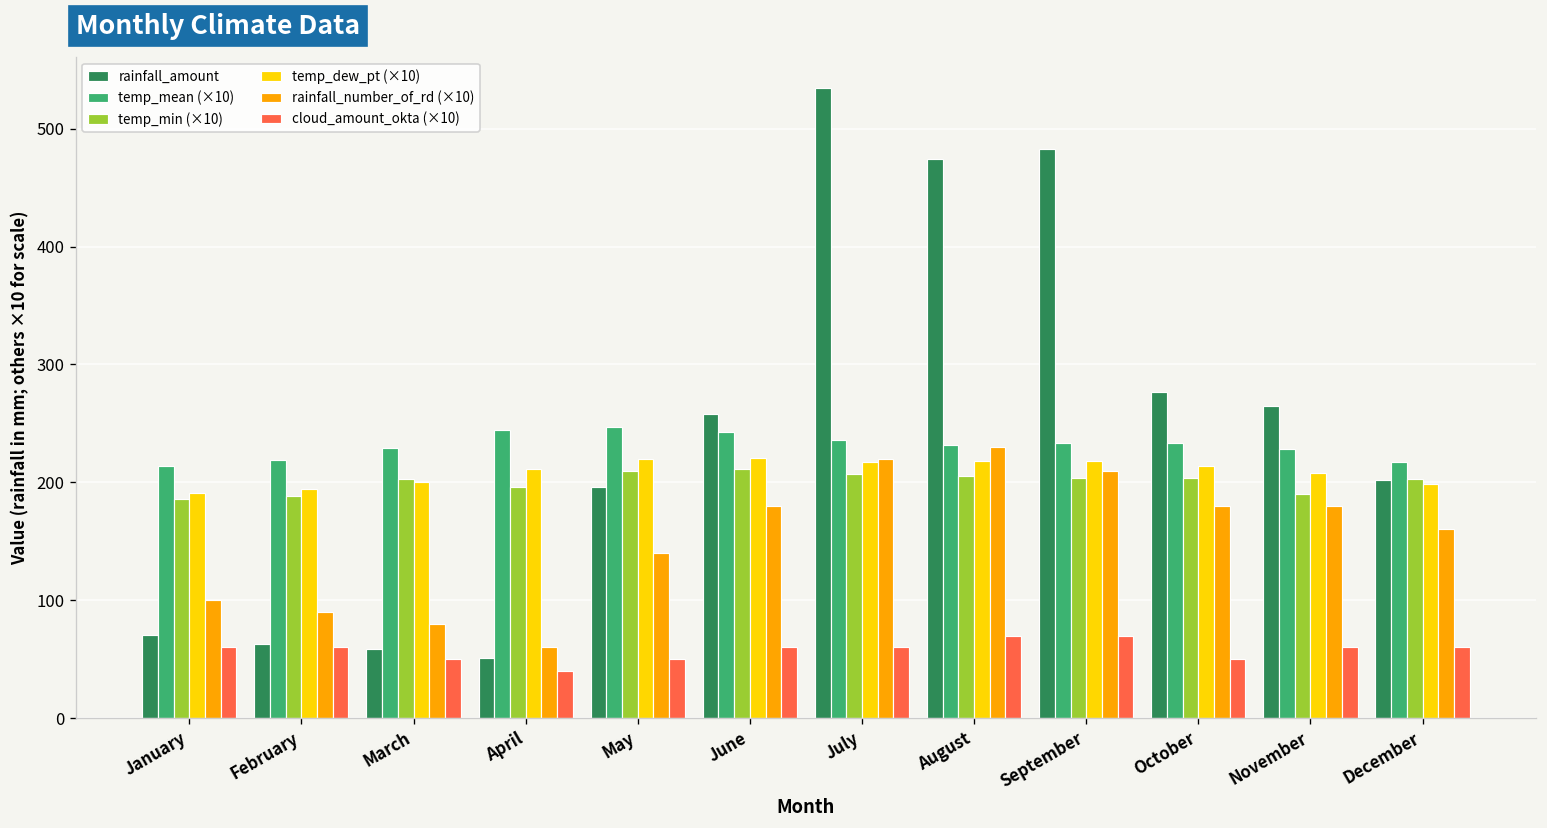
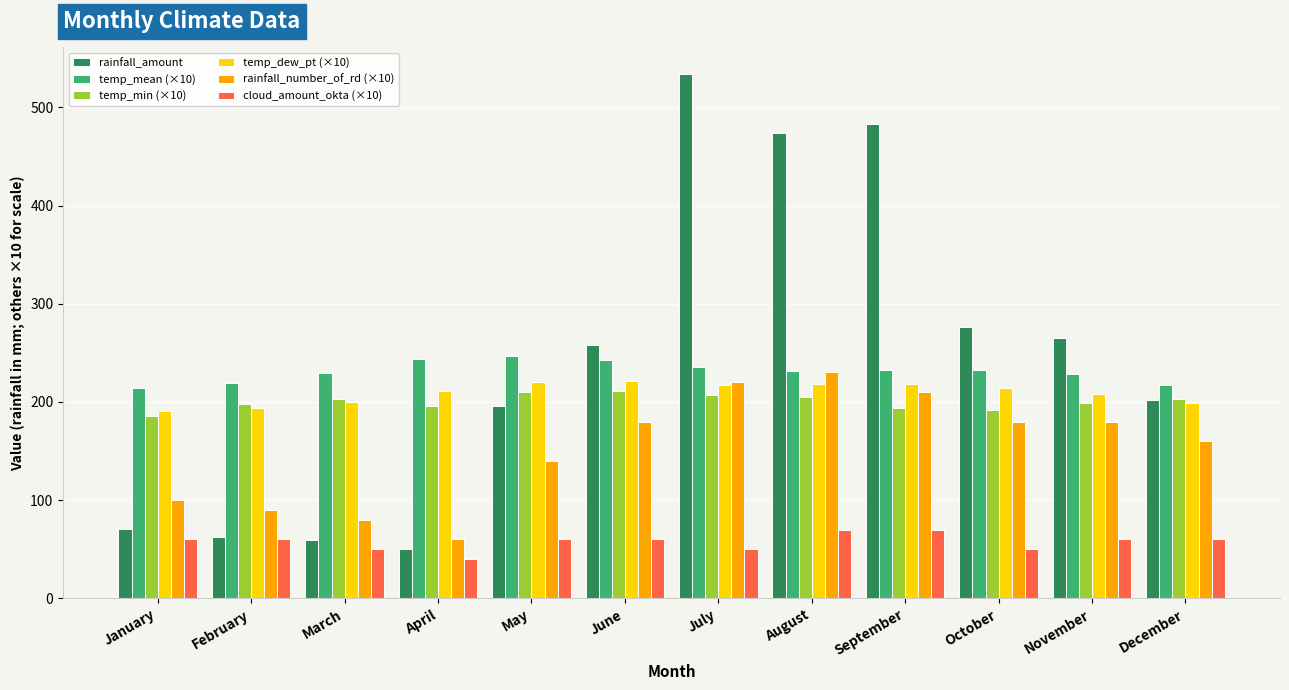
temp_min (×10), February: 190 -> 200
cloud_amount_okta (×10), May: 50 -> 60
cloud_amount_okta (×10), July: 60 -> 50
temp_min (×10), September: 200 -> 190
temp_min (×10), October: 200 -> 190
temp_min (×10), November: 190 -> 200
